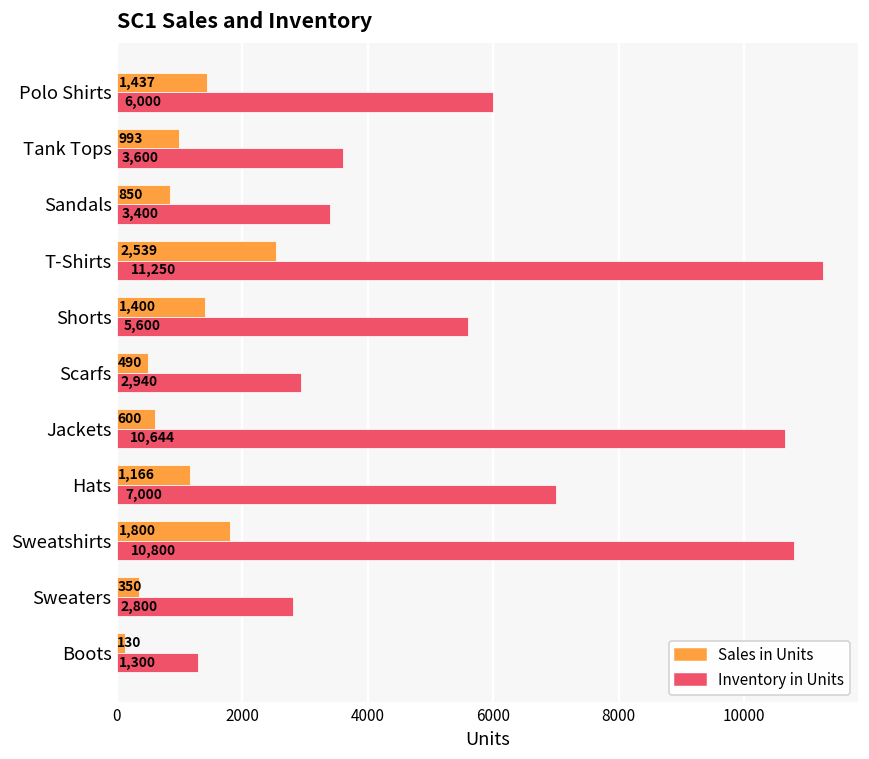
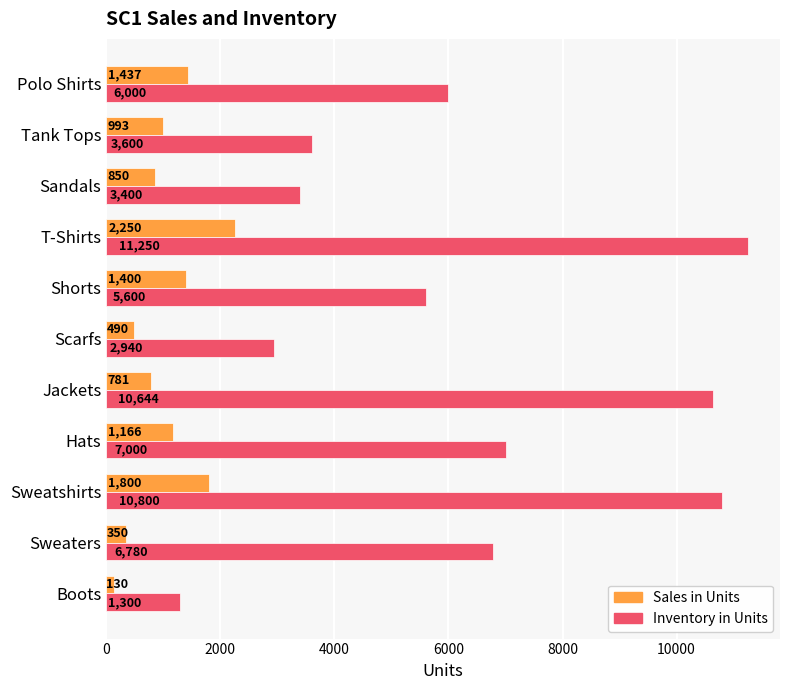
Sales in Units, T-Shirts: 2,539 -> 2,250
Sales in Units, Jackets: 600 -> 781
Inventory in Units, Sweaters: 2,800 -> 6,780
